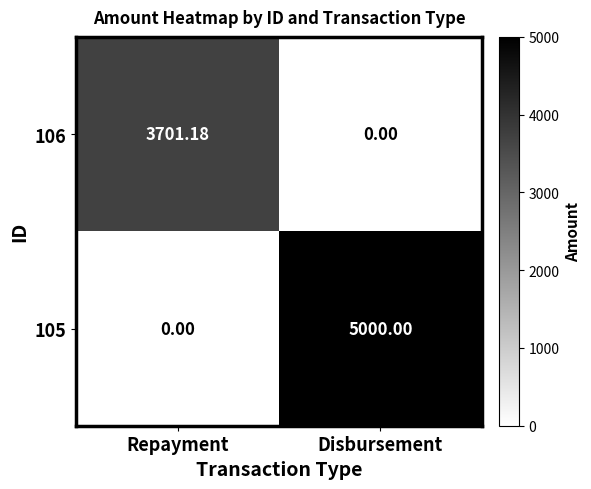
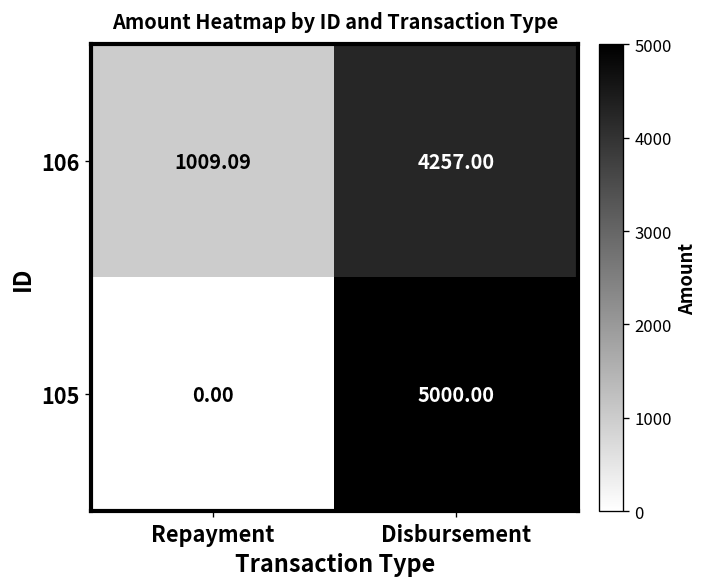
106, Repayment: 3701.18 -> 1009.09
106, Disbursement: 0.00 -> 4257.00
